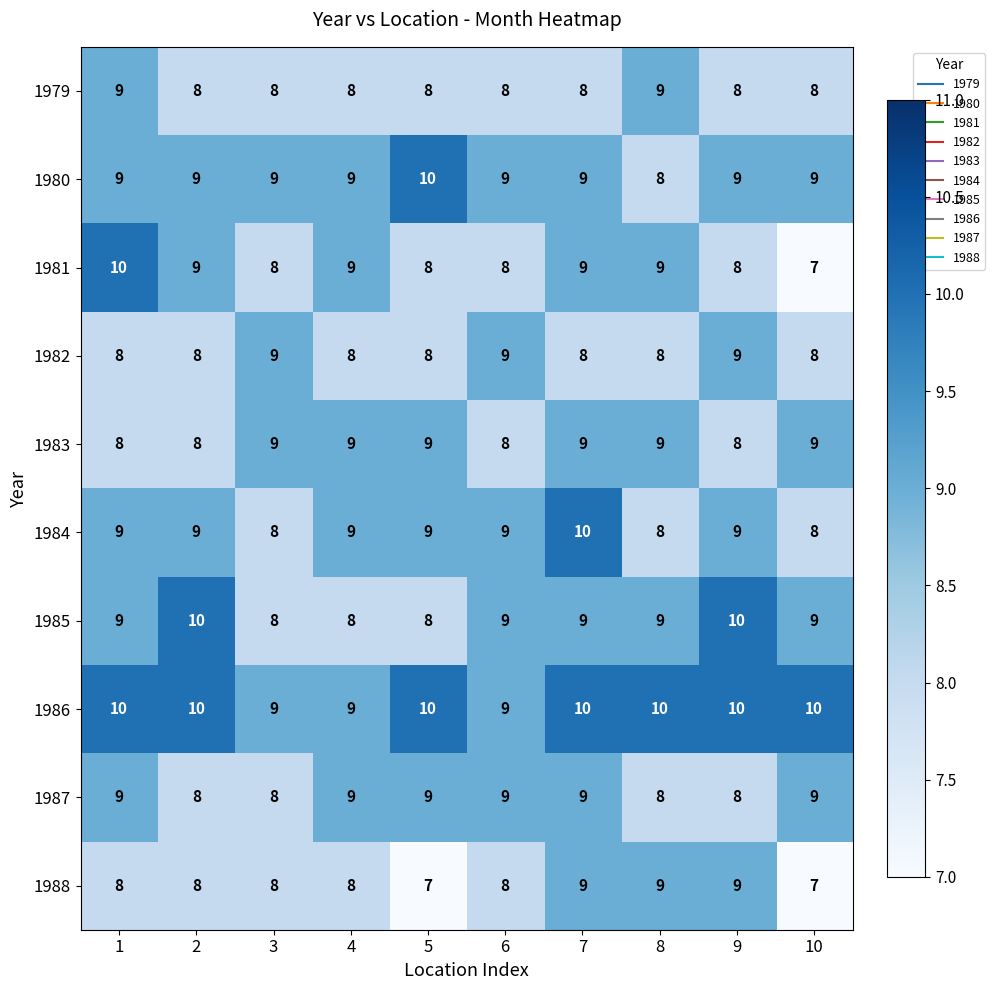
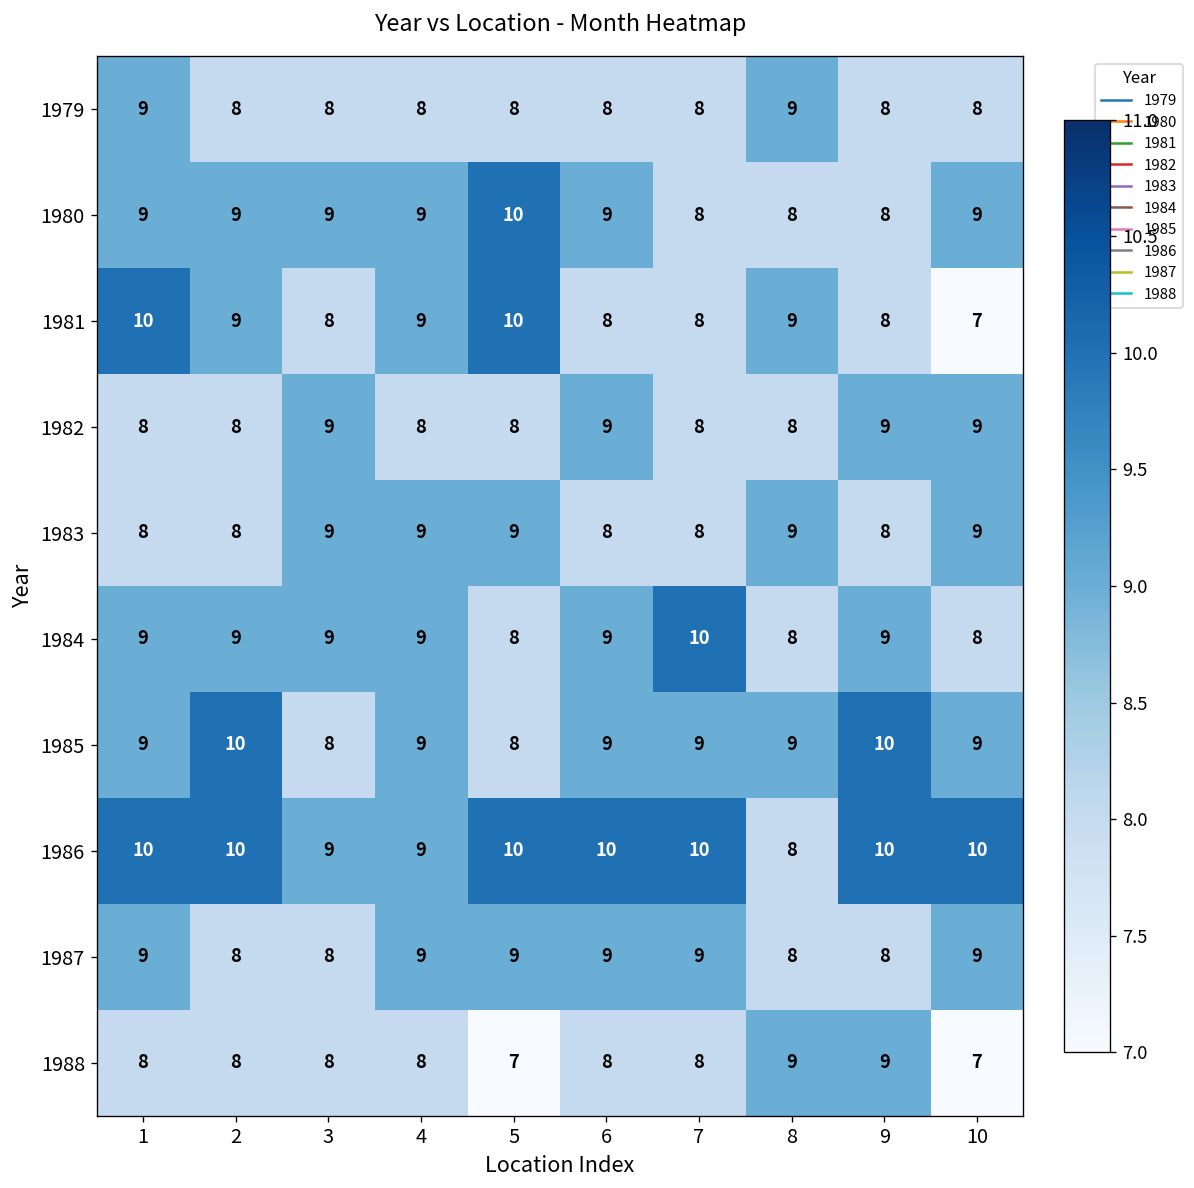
1980, 7: 9 -> 8
1980, 9: 9 -> 8
1981, 5: 8 -> 10
1981, 7: 9 -> 8
1982, 10: 8 -> 9
1983, 7: 9 -> 8
1984, 3: 8 -> 9
1984, 5: 9 -> 8
1985, 4: 8 -> 9
1986, 6: 9 -> 10
1986, 8: 10 -> 8
1988, 7: 9 -> 8
